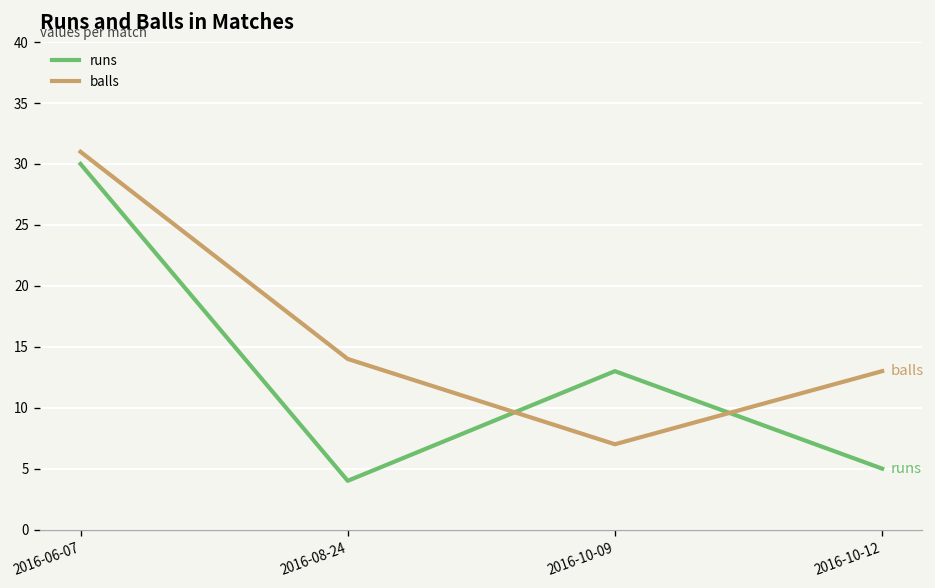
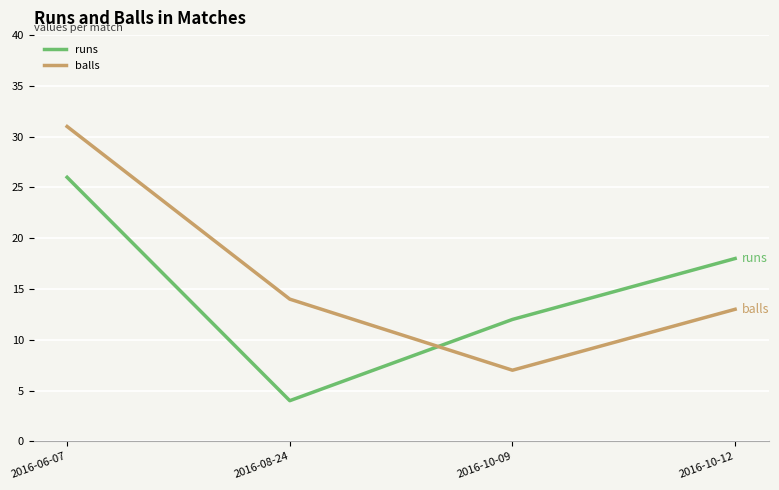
runs, 2016-06-07: 30 -> 26
runs, 2016-10-09: 13 -> 12
runs, 2016-10-12: 5 -> 18
